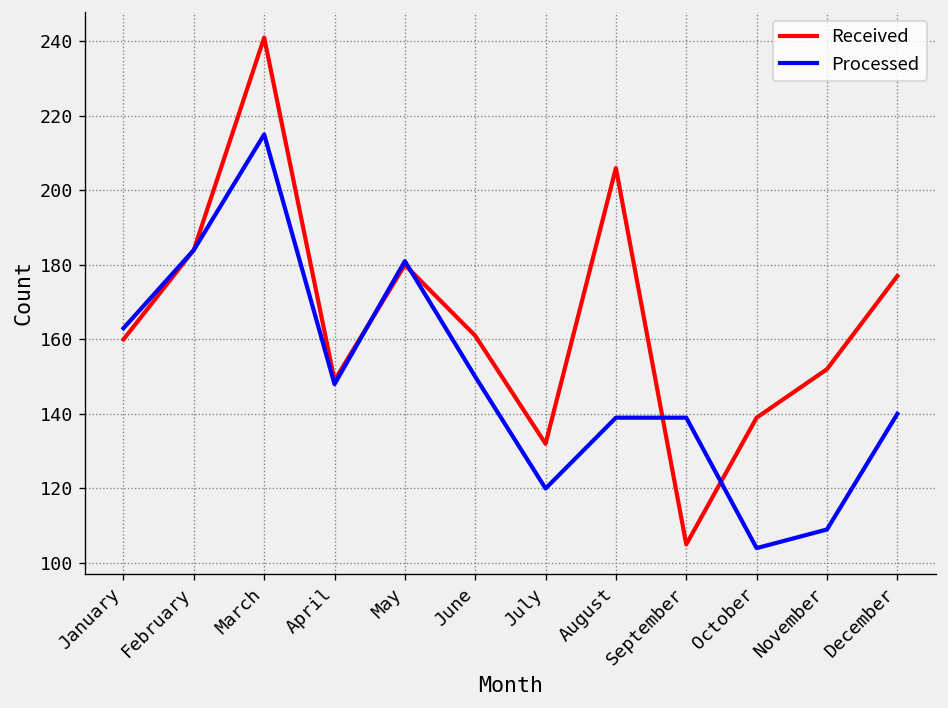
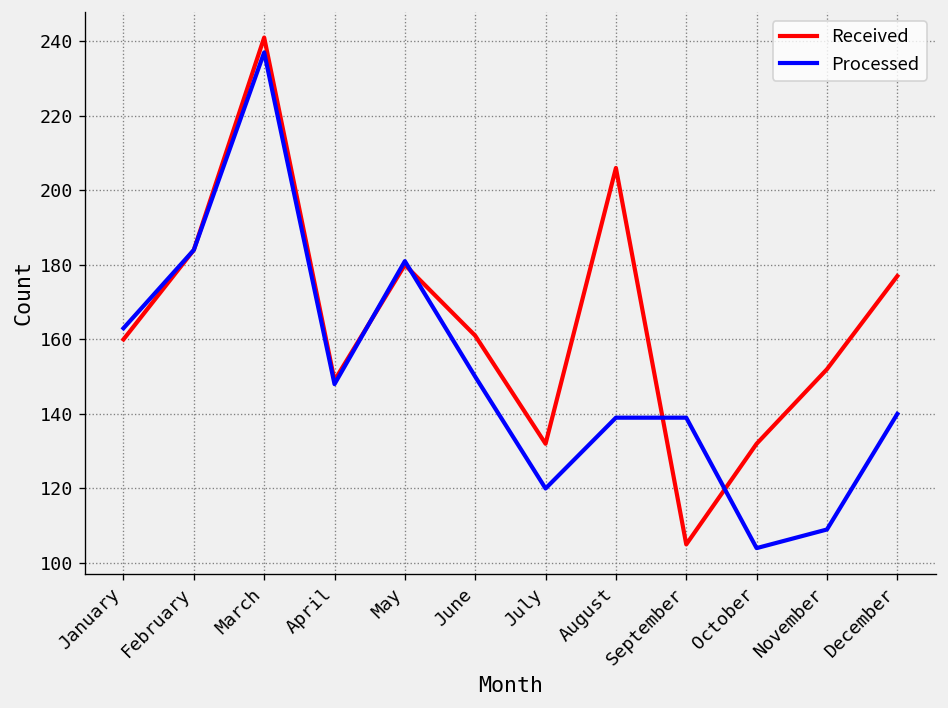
Processed, March: 215 -> 237
Received, October: 139 -> 132
